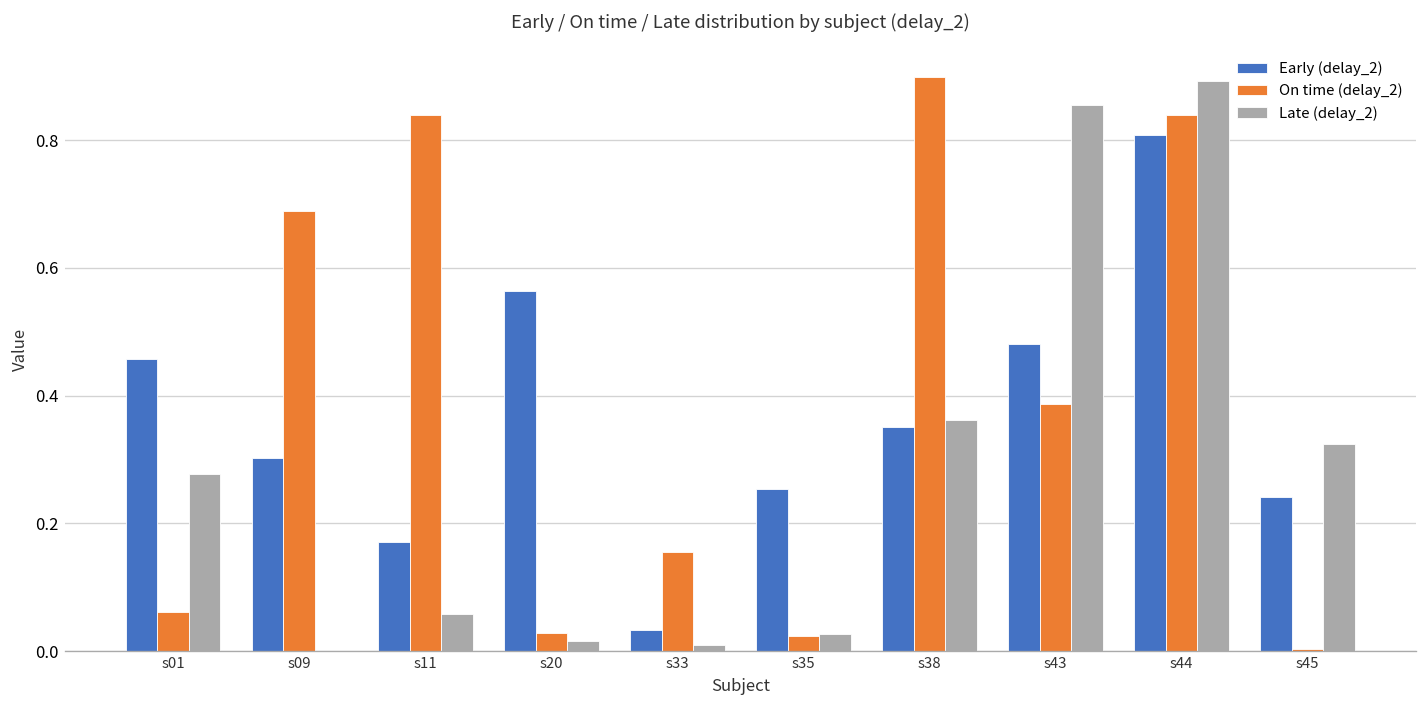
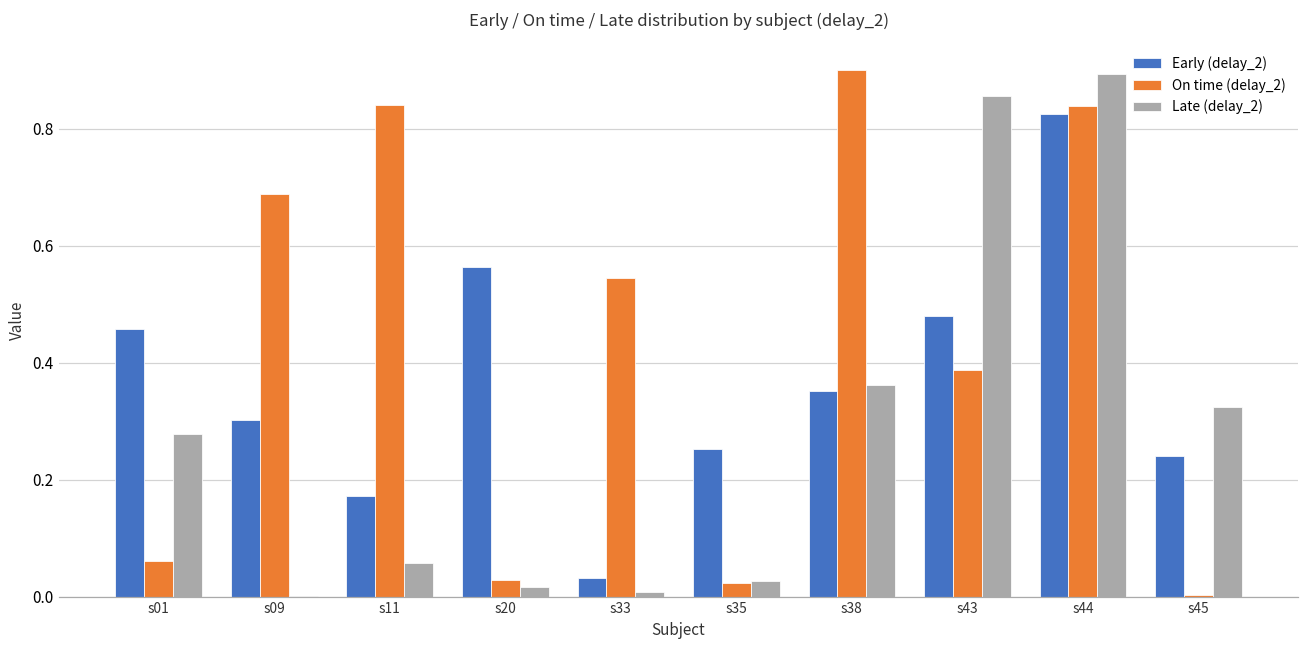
On time (delay_2), s33: 0.16 -> 0.54
Early (delay_2), s44: 0.81 -> 0.83
